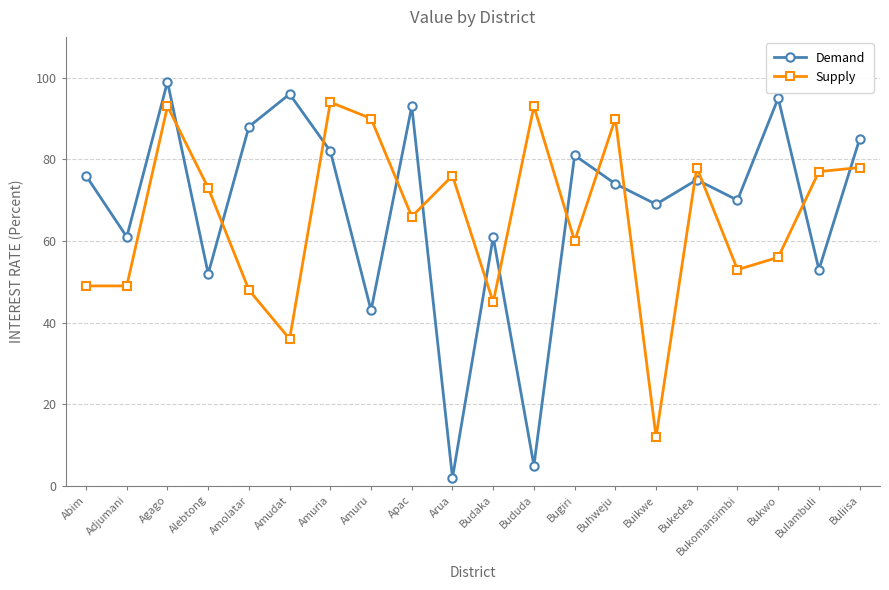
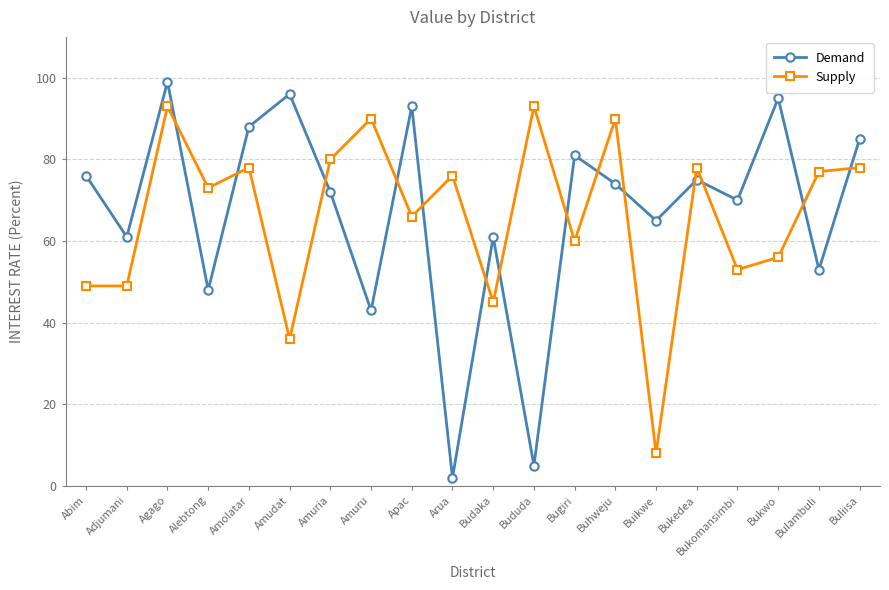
Demand, Alebtong: 52 -> 48
Supply, Amolatar: 48 -> 78
Demand, Amuria: 82 -> 72
Supply, Amuria: 94 -> 80
Demand, Buikwe: 69 -> 65
Supply, Buikwe: 12 -> 8
